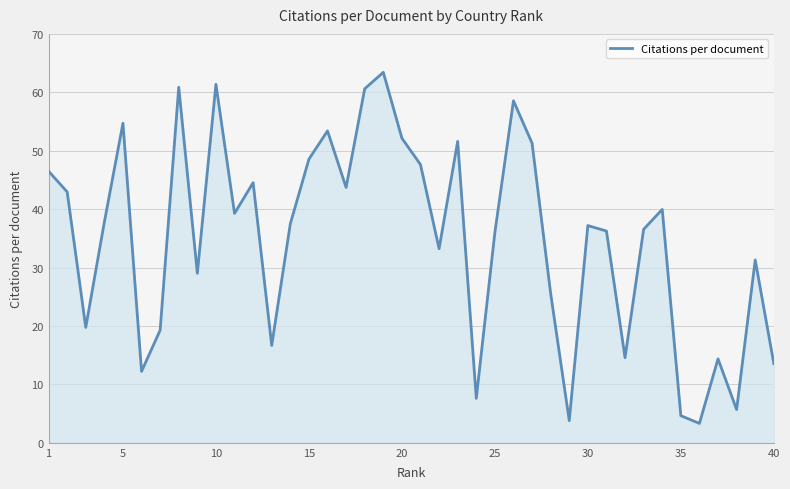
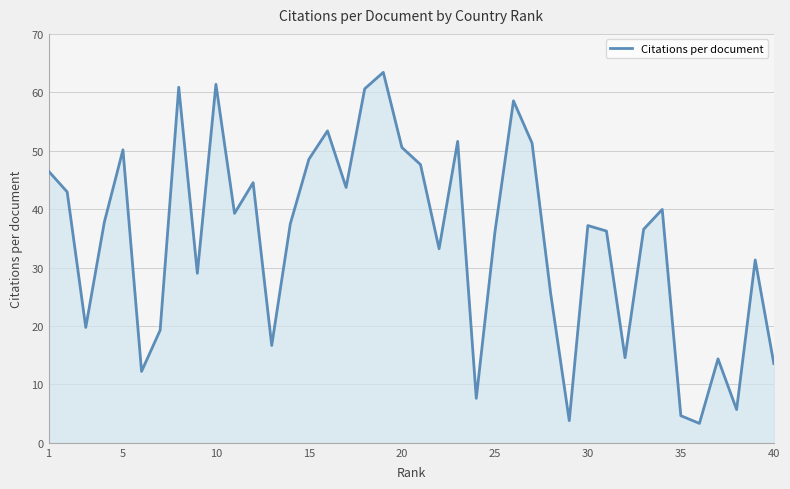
5: 55 -> 50
20: 52 -> 51
